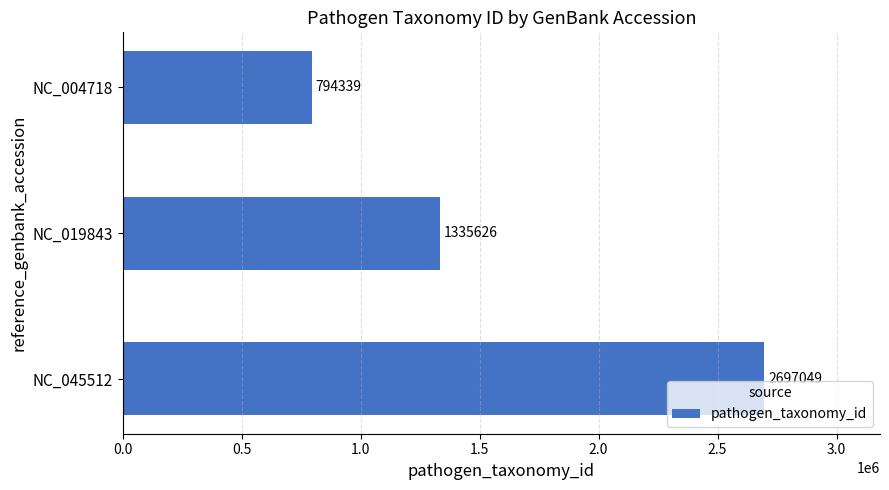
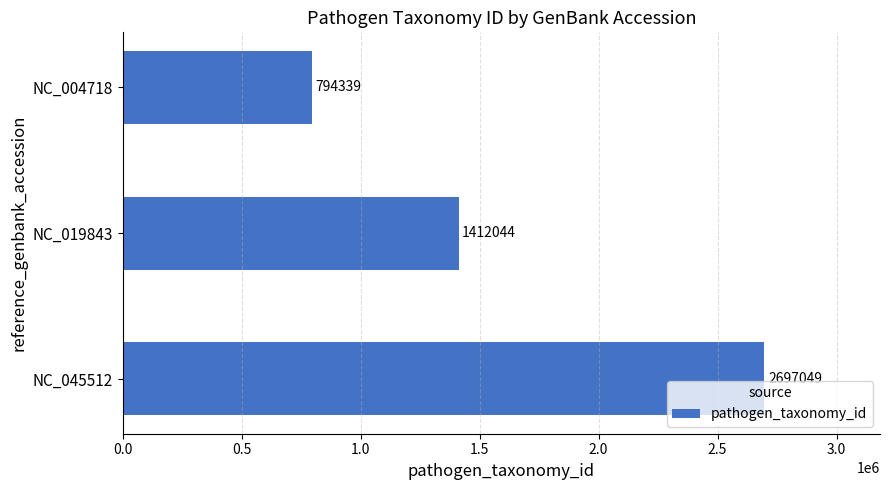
NC_019843: 1335626 -> 1412044
